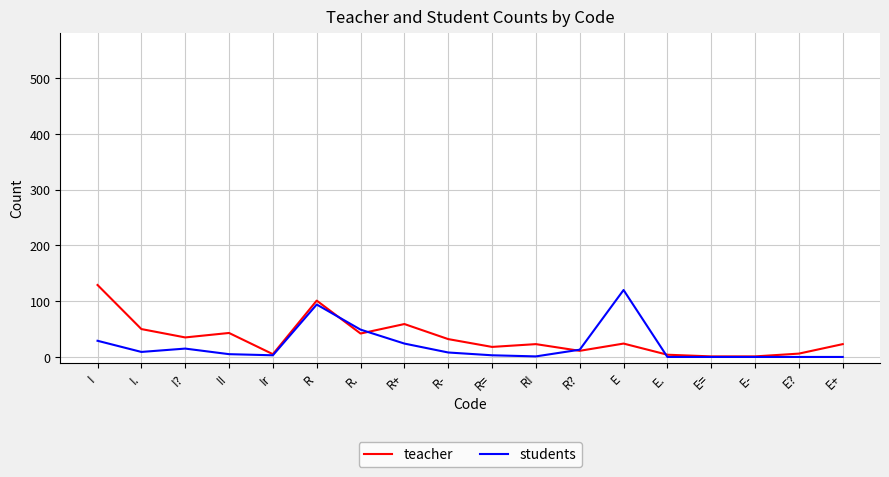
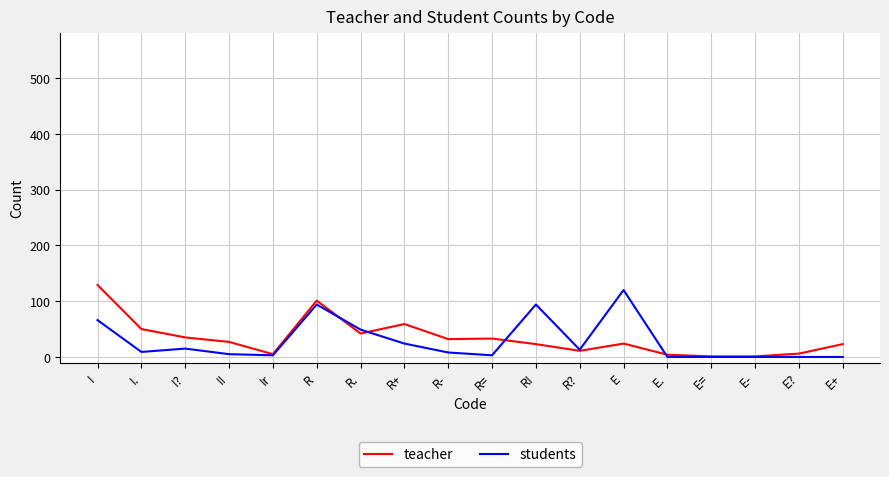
students, I: 30 -> 70
teacher, I!: 40 -> 30
teacher, R=: 20 -> 30
students, R!: 0 -> 90
